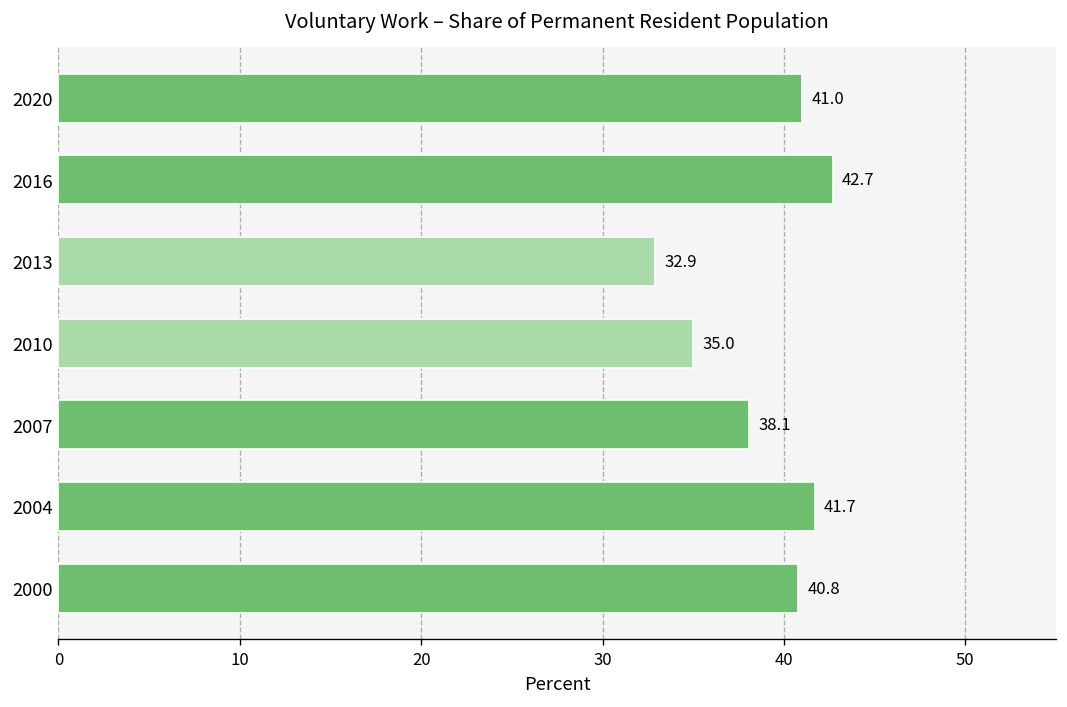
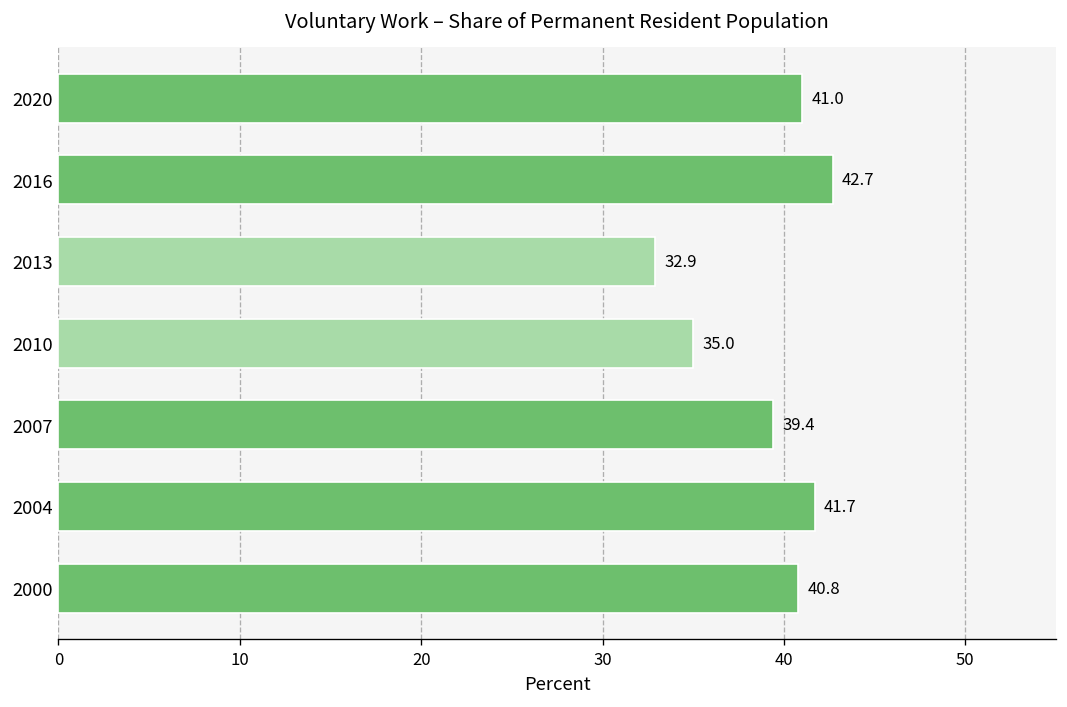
2007: 38.1 -> 39.4
